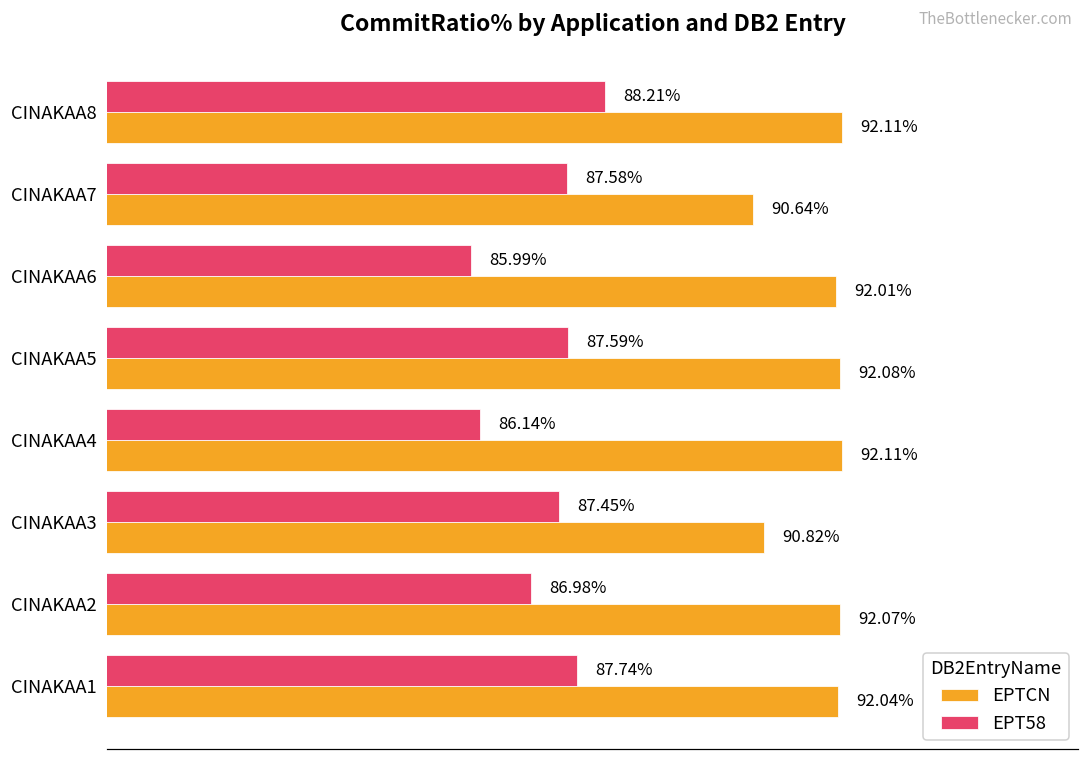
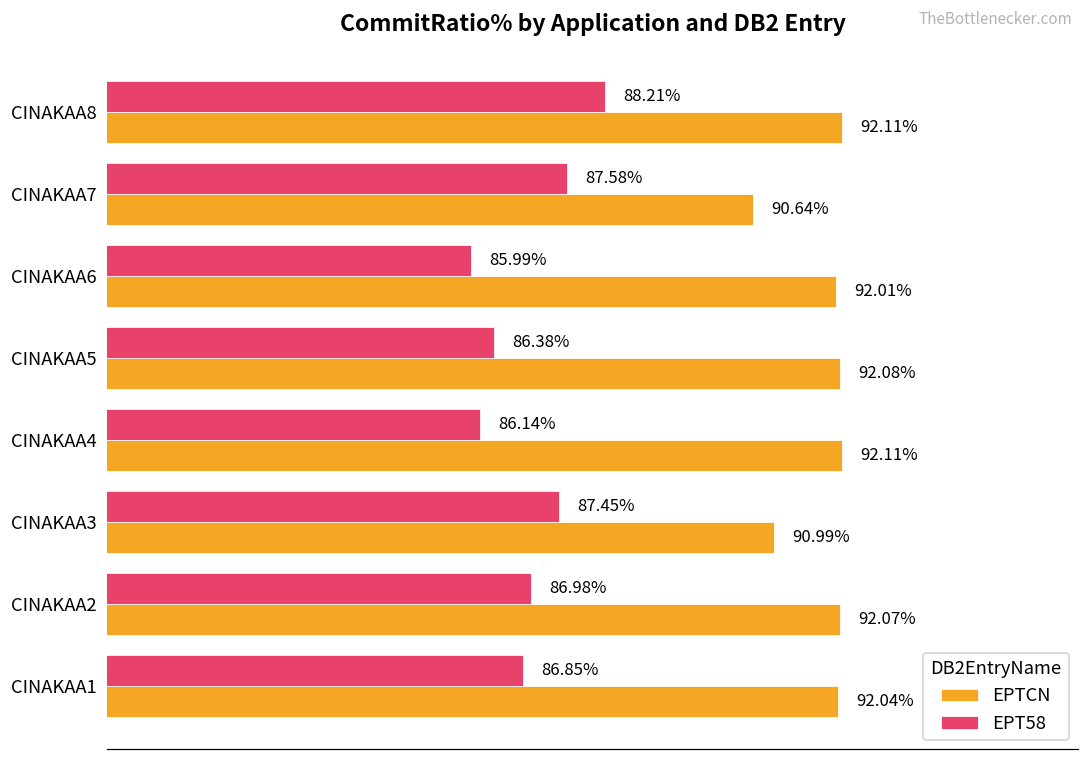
EPT58, CINAKAA5: 87.59% -> 86.38%
EPTCN, CINAKAA3: 90.82% -> 90.99%
EPT58, CINAKAA1: 87.74% -> 86.85%
